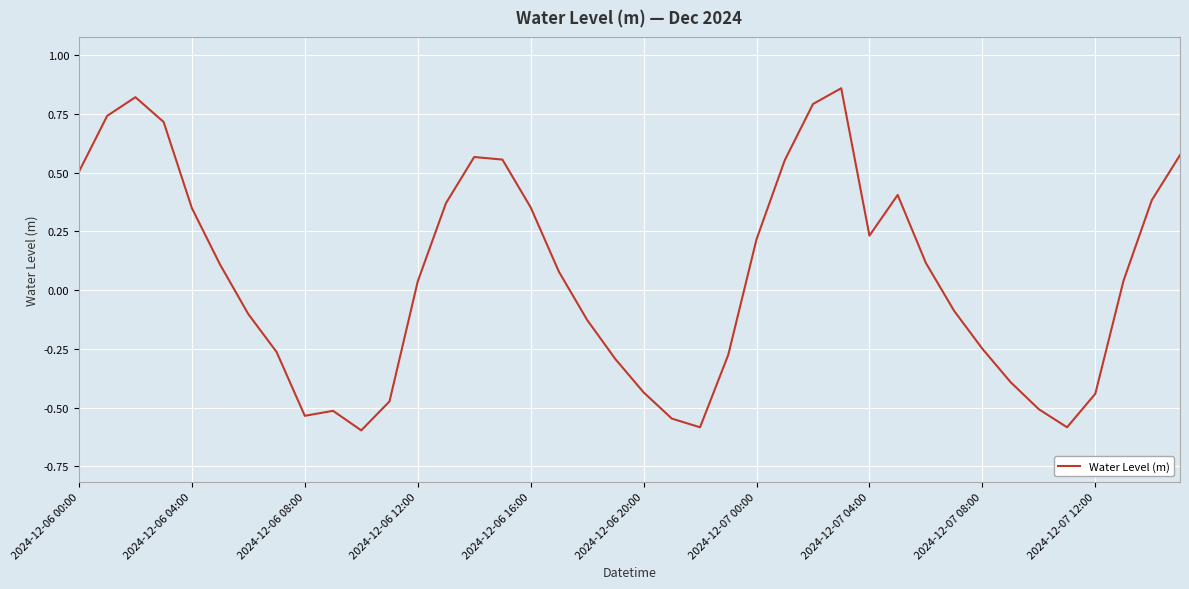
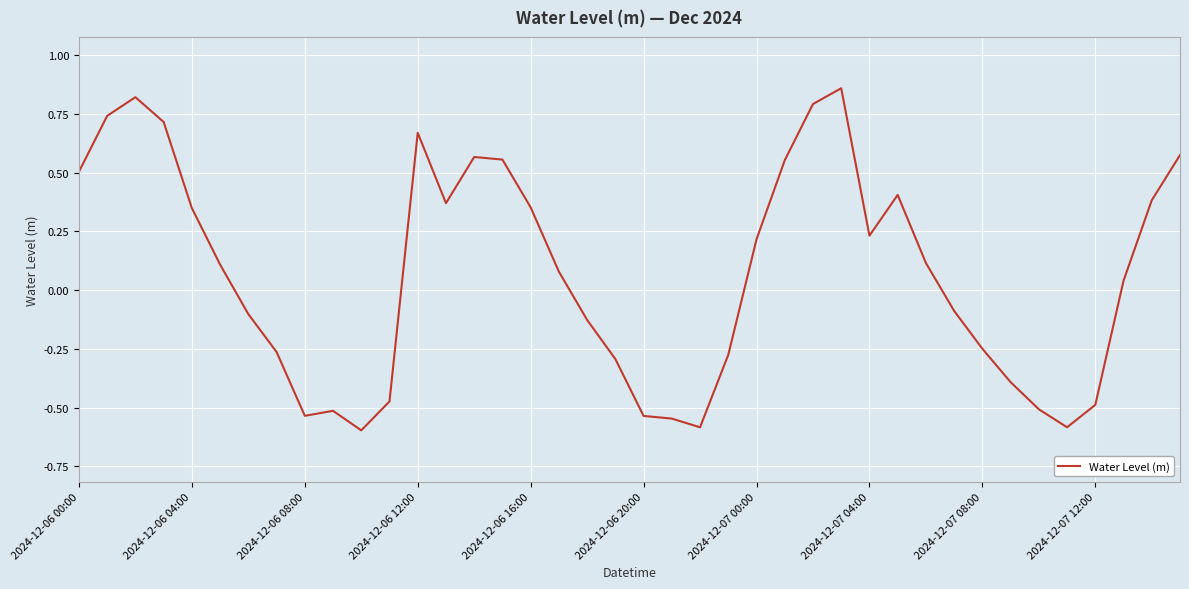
2024-12-06 12:00: 0.04 -> 0.67
2024-12-06 20:00: -0.43 -> -0.53
2024-12-07 12:00: -0.44 -> -0.49
